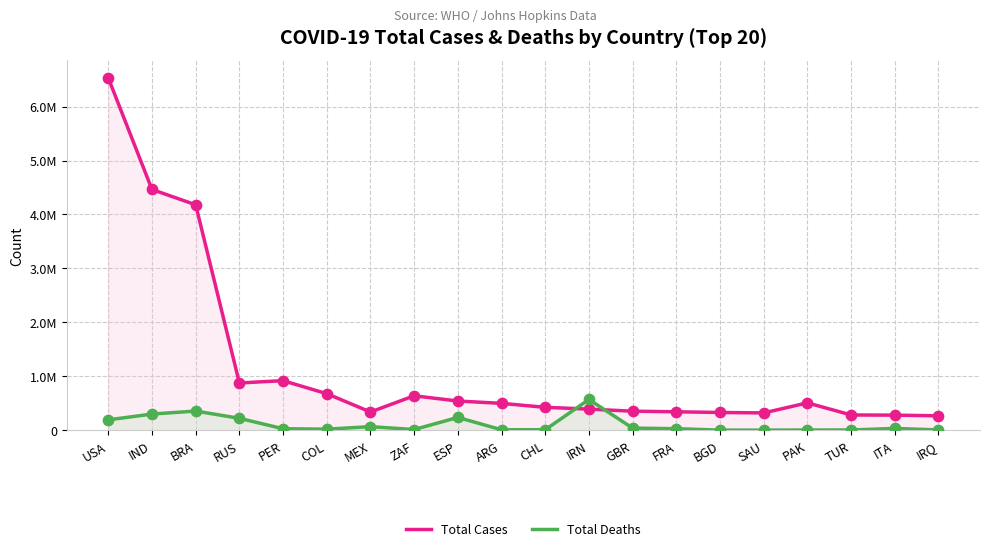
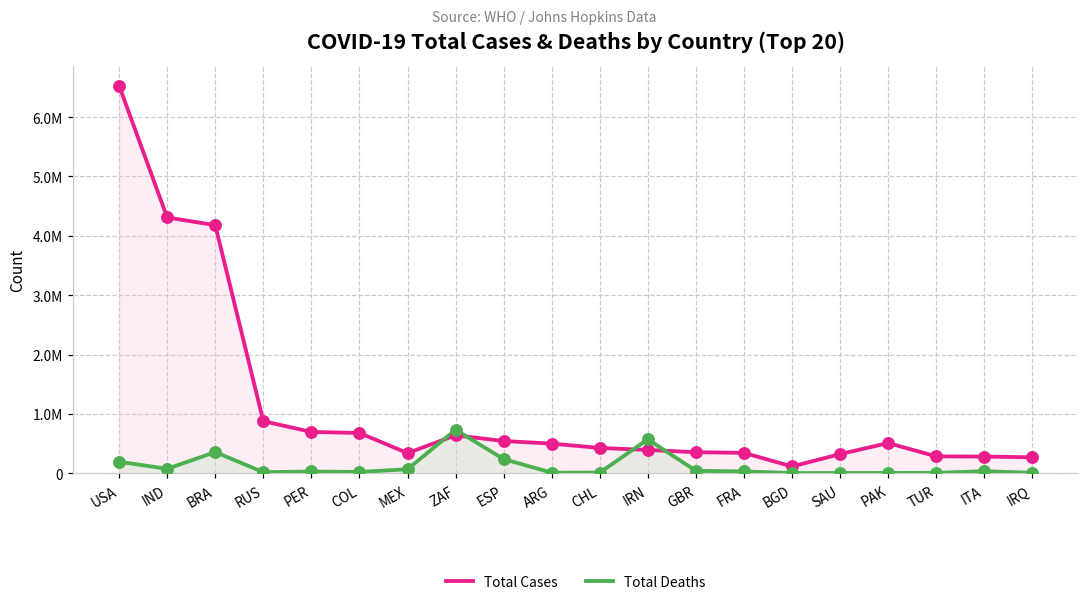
Total Cases, IND: 4500000 -> 4300000
Total Deaths, IND: 300000 -> 100000
Total Deaths, RUS: 200000 -> 0
Total Cases, PER: 900000 -> 700000
Total Deaths, ZAF: 0 -> 700000
Total Cases, BGD: 300000 -> 100000
